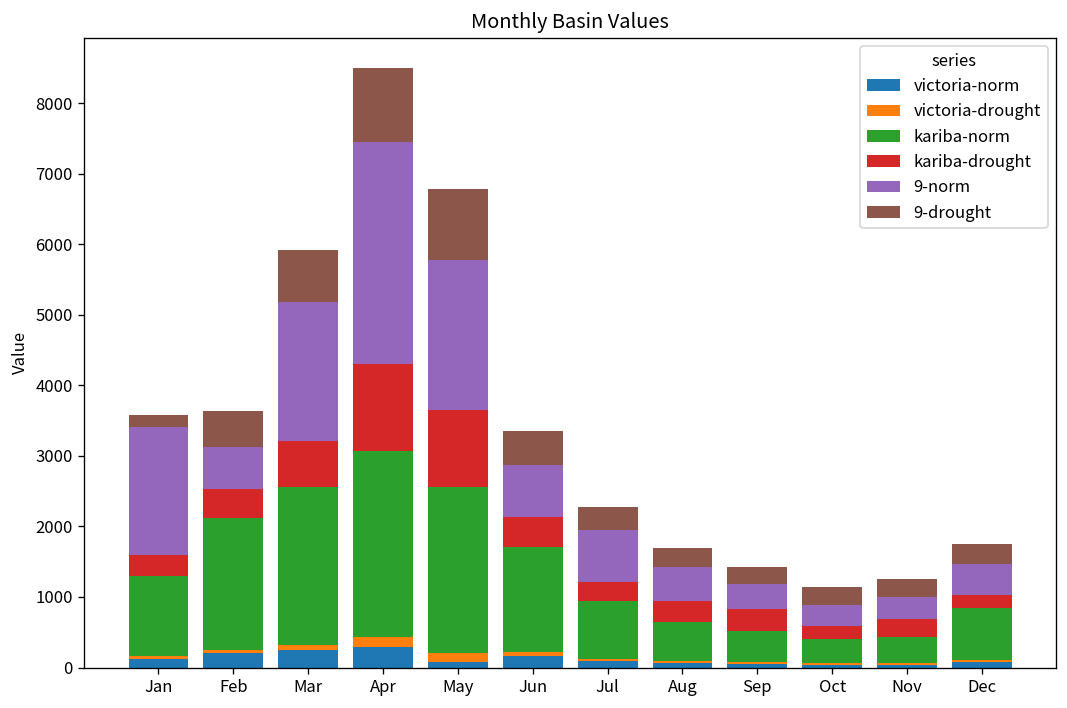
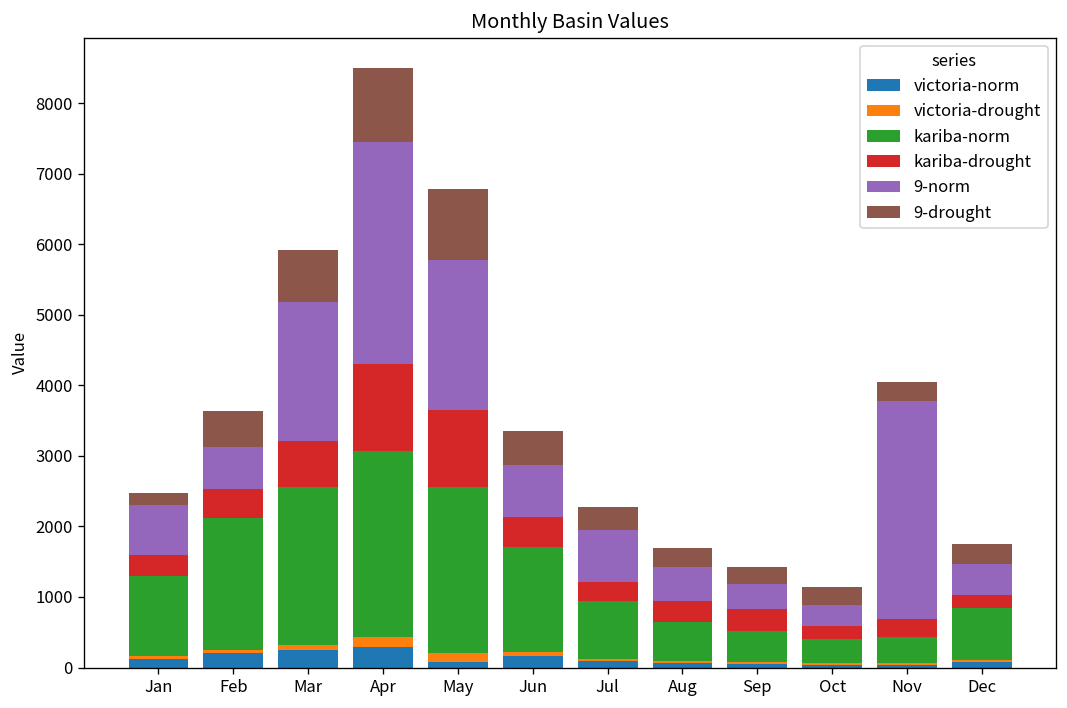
9-norm, Jan: 1800 -> 700
9-norm, Nov: 300 -> 3100
